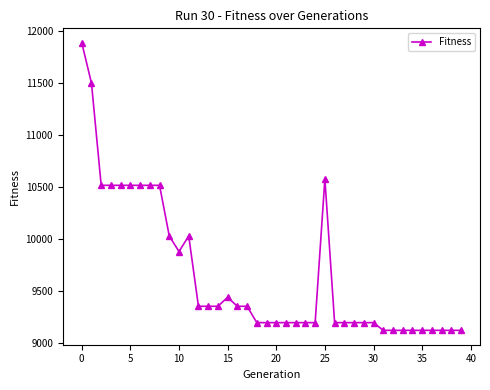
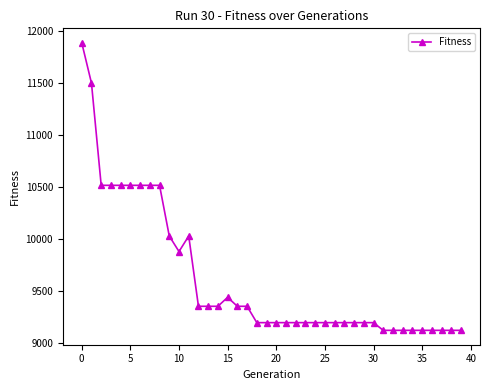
25: 10580 -> 9200
